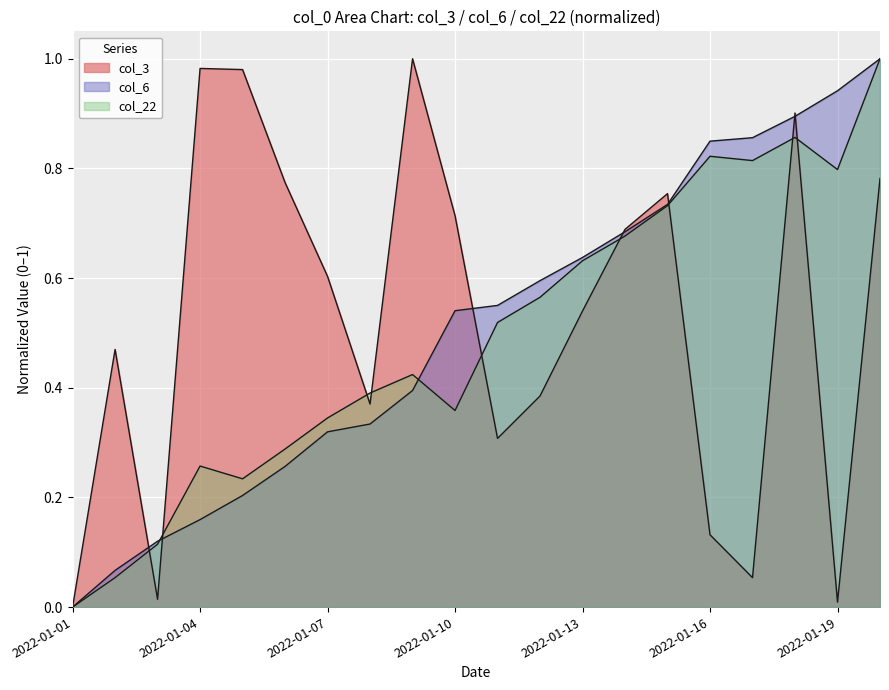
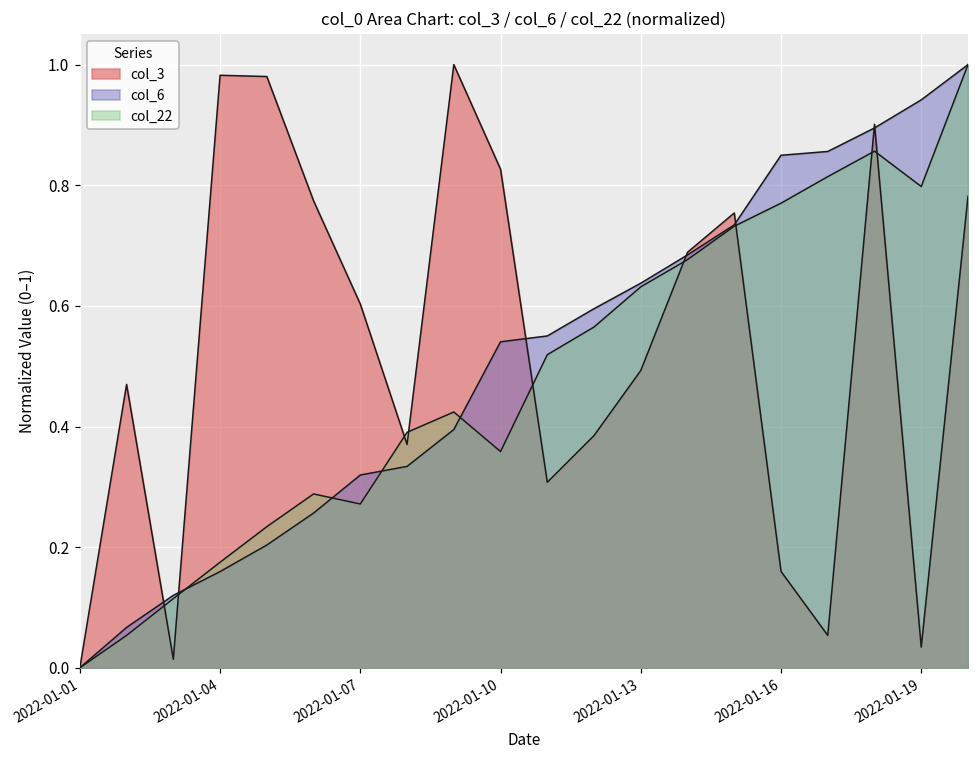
col_22, 2022-01-04: 0.26 -> 0.18
col_22, 2022-01-07: 0.34 -> 0.27
col_3, 2022-01-10: 0.71 -> 0.83
col_3, 2022-01-13: 0.54 -> 0.49
col_3, 2022-01-16: 0.13 -> 0.16
col_22, 2022-01-16: 0.82 -> 0.77
col_3, 2022-01-19: 0.01 -> 0.03
